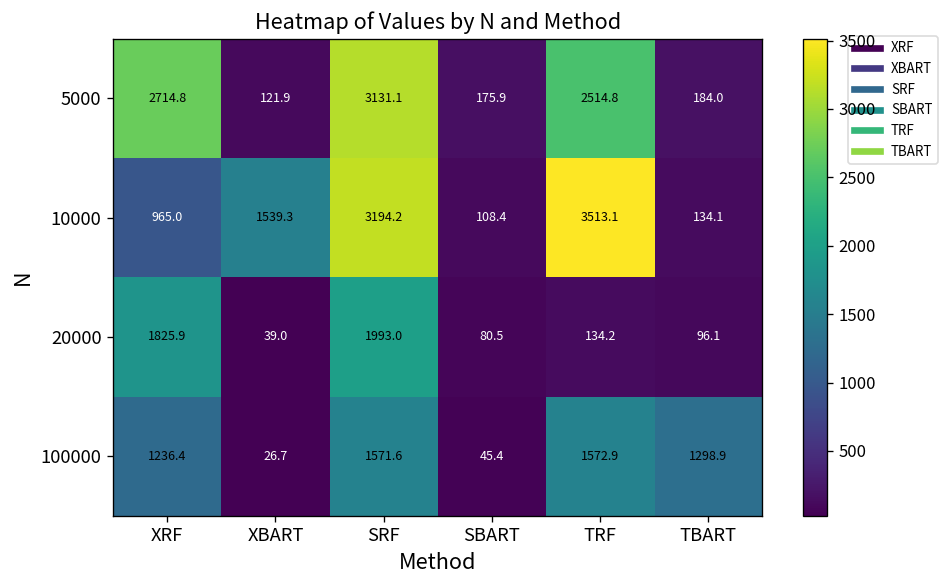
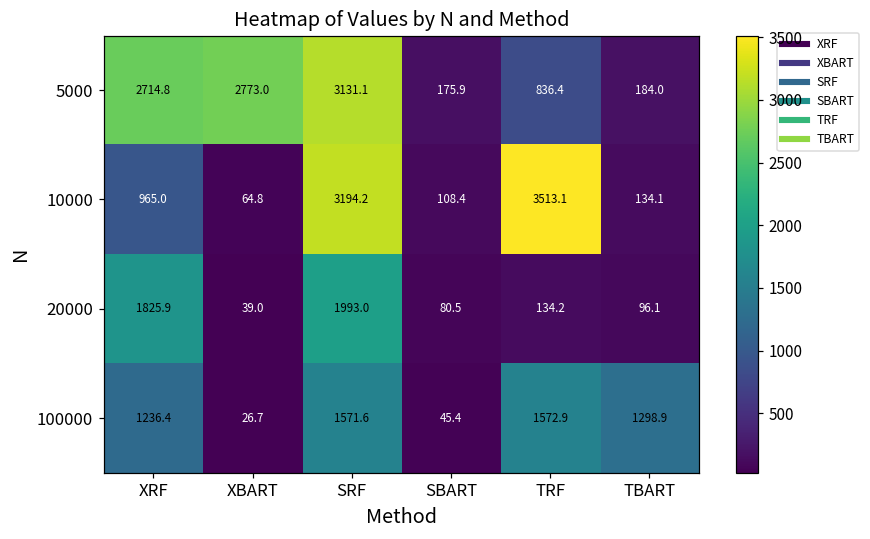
5000, XBART: 121.9 -> 2773.0
5000, TRF: 2514.8 -> 836.4
10000, XBART: 1539.3 -> 64.8
